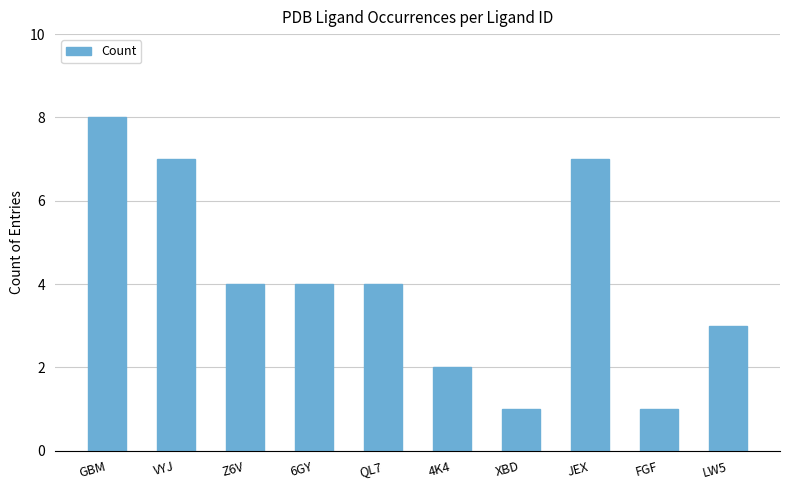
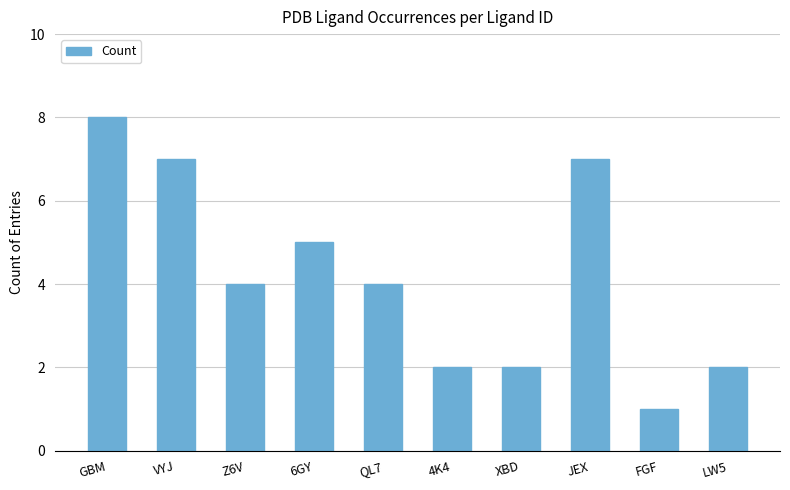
6GY: 4 -> 5
XBD: 1 -> 2
LW5: 3 -> 2
